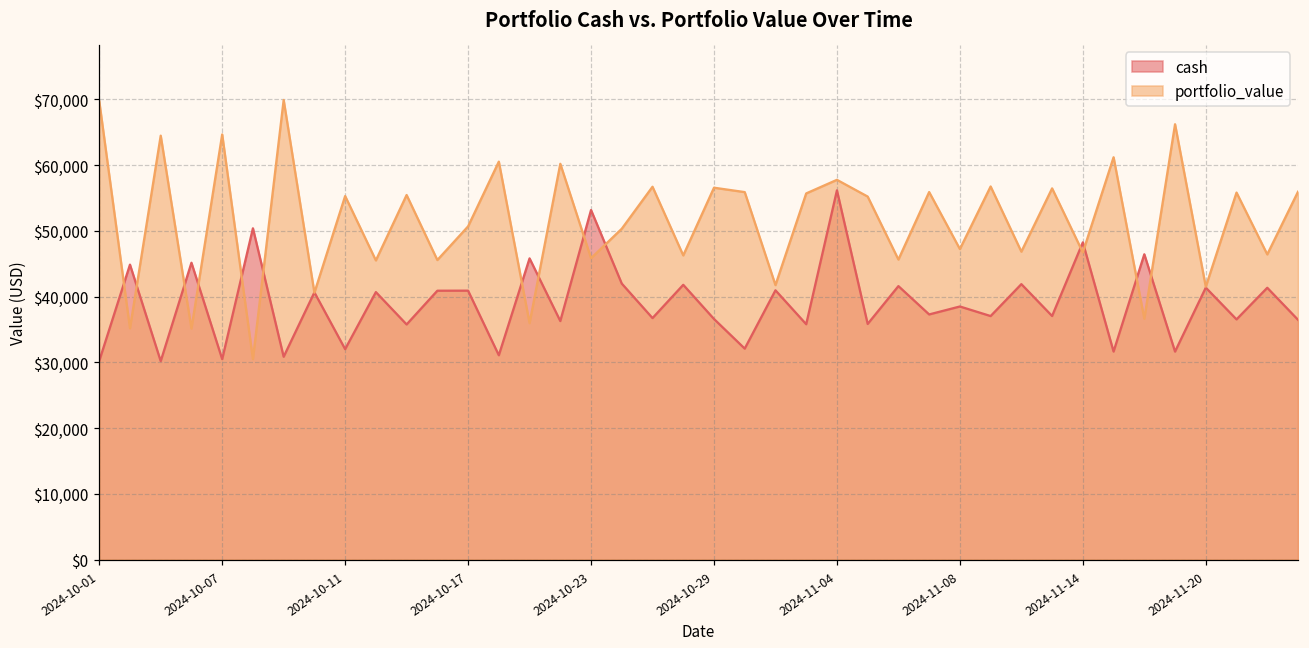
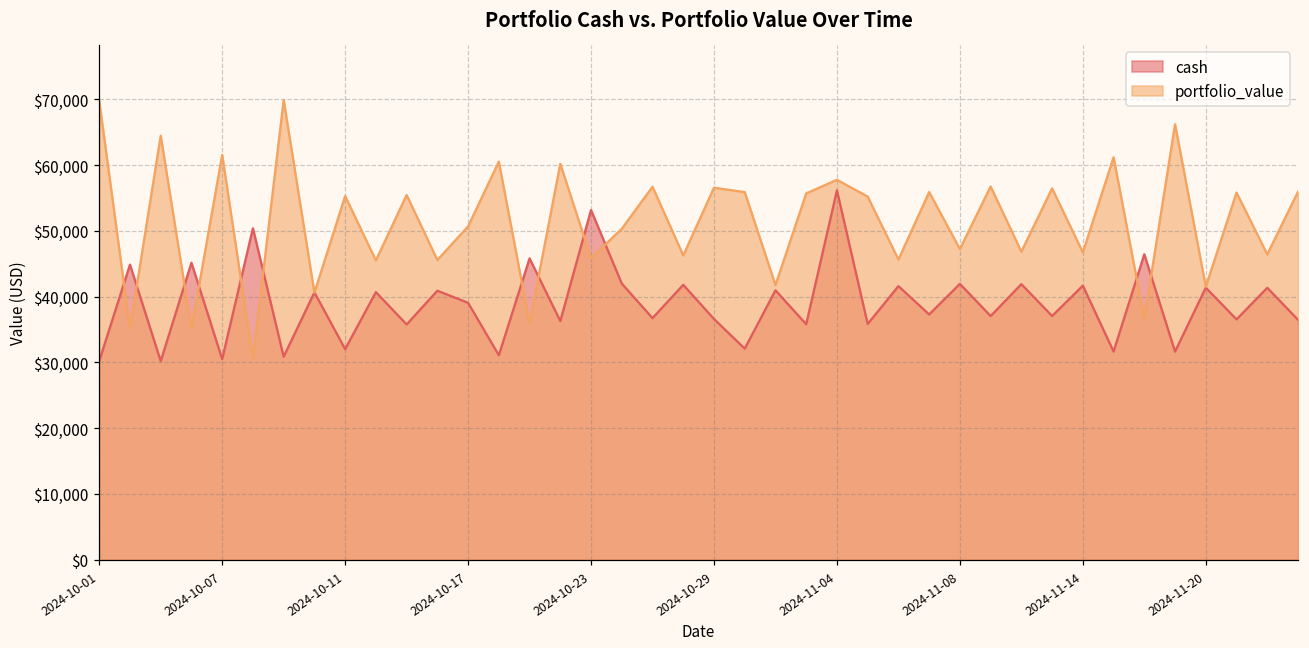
portfolio_value, 2024-10-07: $65,000 -> $62,000
cash, 2024-10-17: $41,000 -> $39,000
cash, 2024-11-08: $39,000 -> $42,000
cash, 2024-11-14: $48,000 -> $42,000
